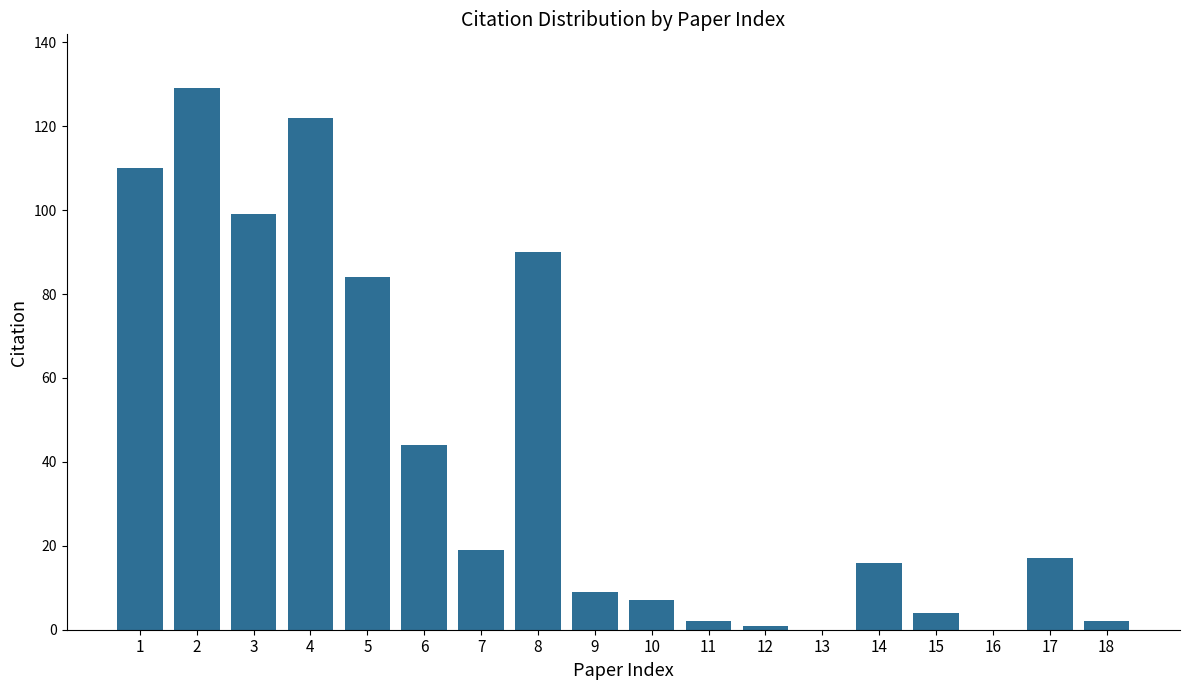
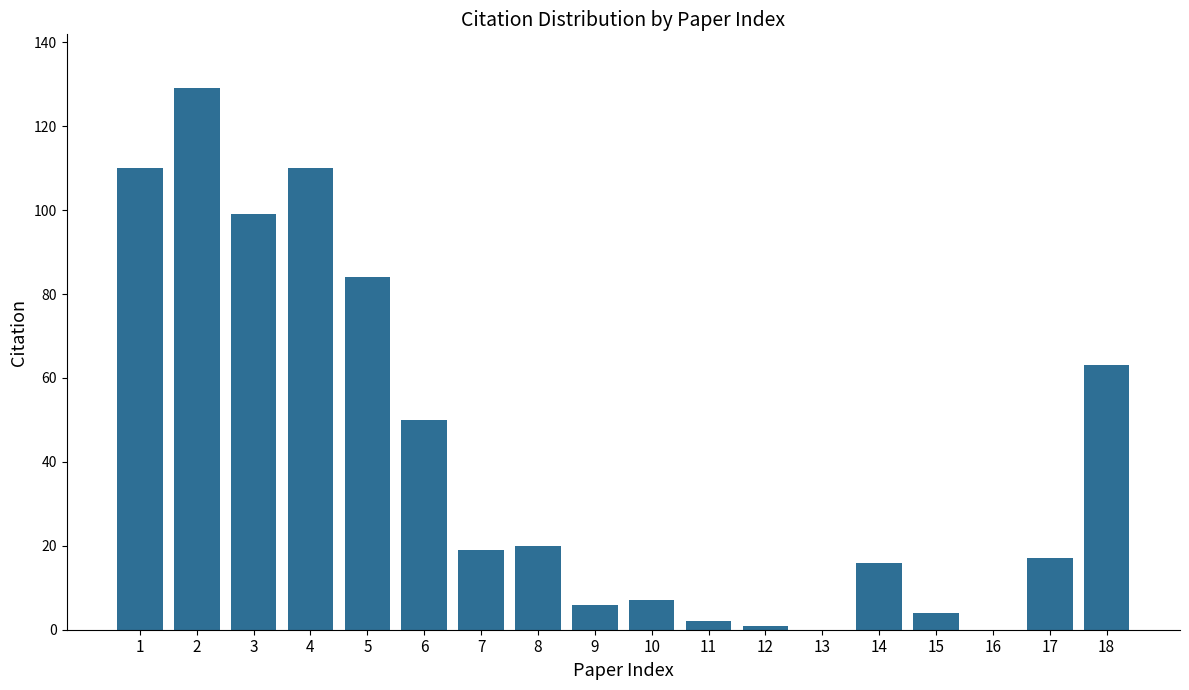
4: 122 -> 110
6: 44 -> 50
8: 90 -> 20
9: 9 -> 6
18: 2 -> 63
